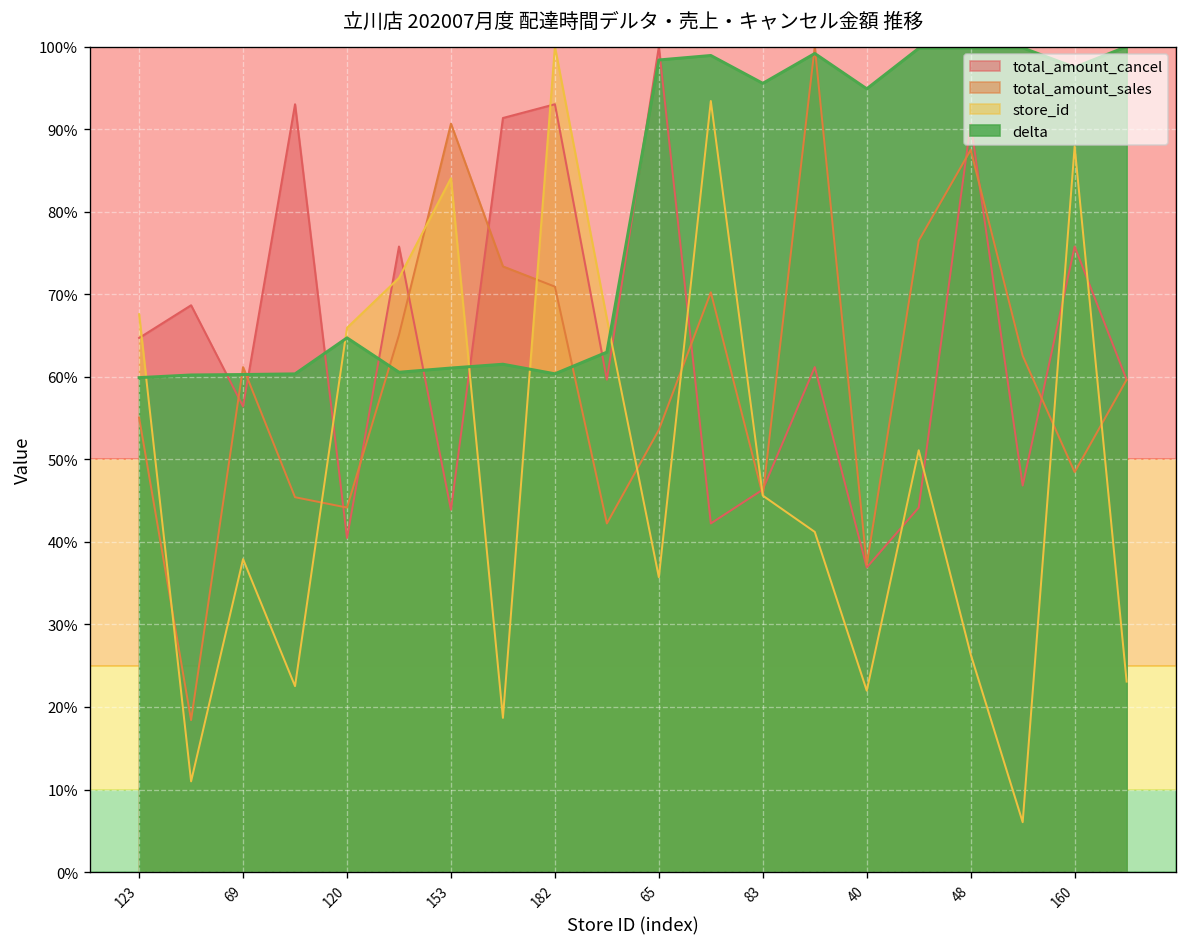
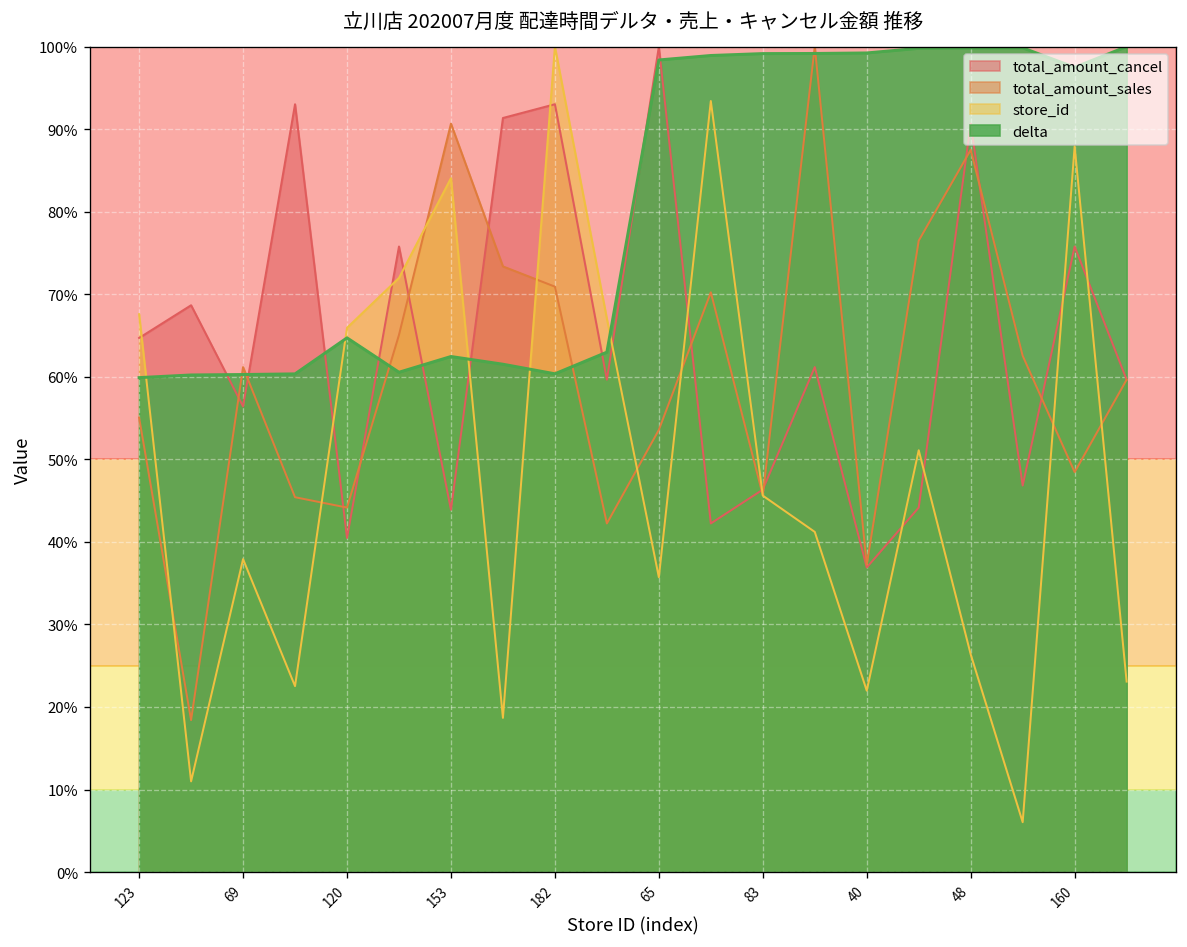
delta, 153: 61% -> 62%
delta, 83: 96% -> 99%
delta, 40: 95% -> 99%
